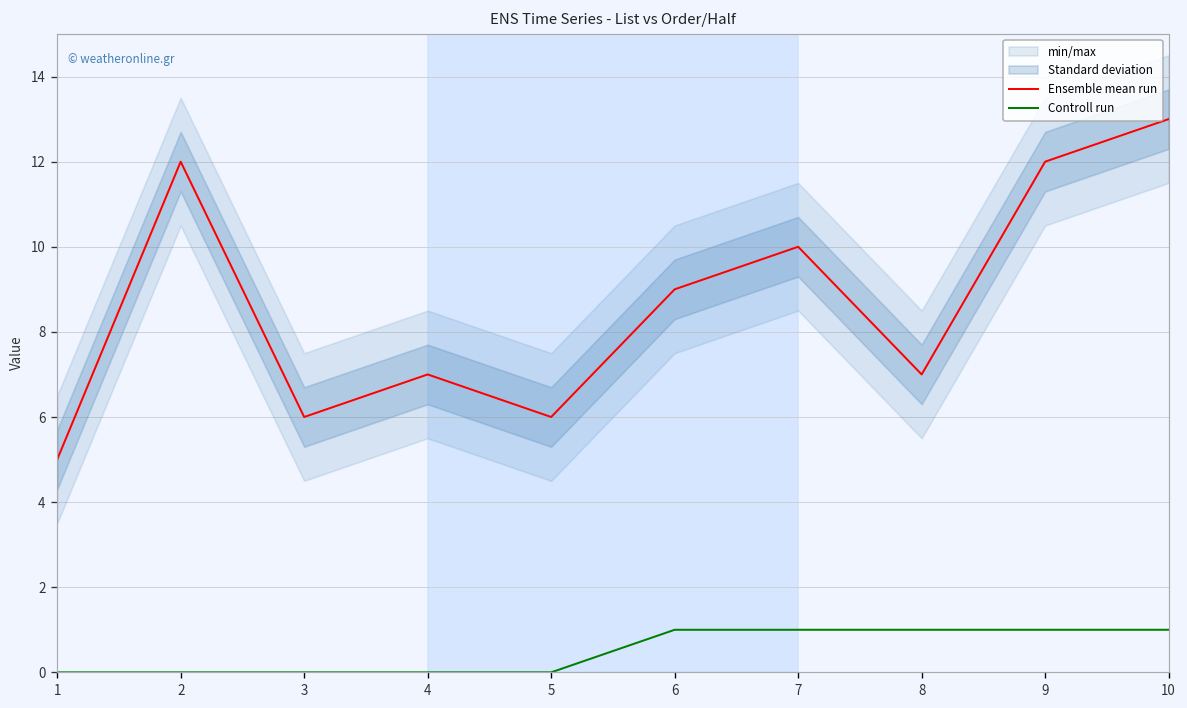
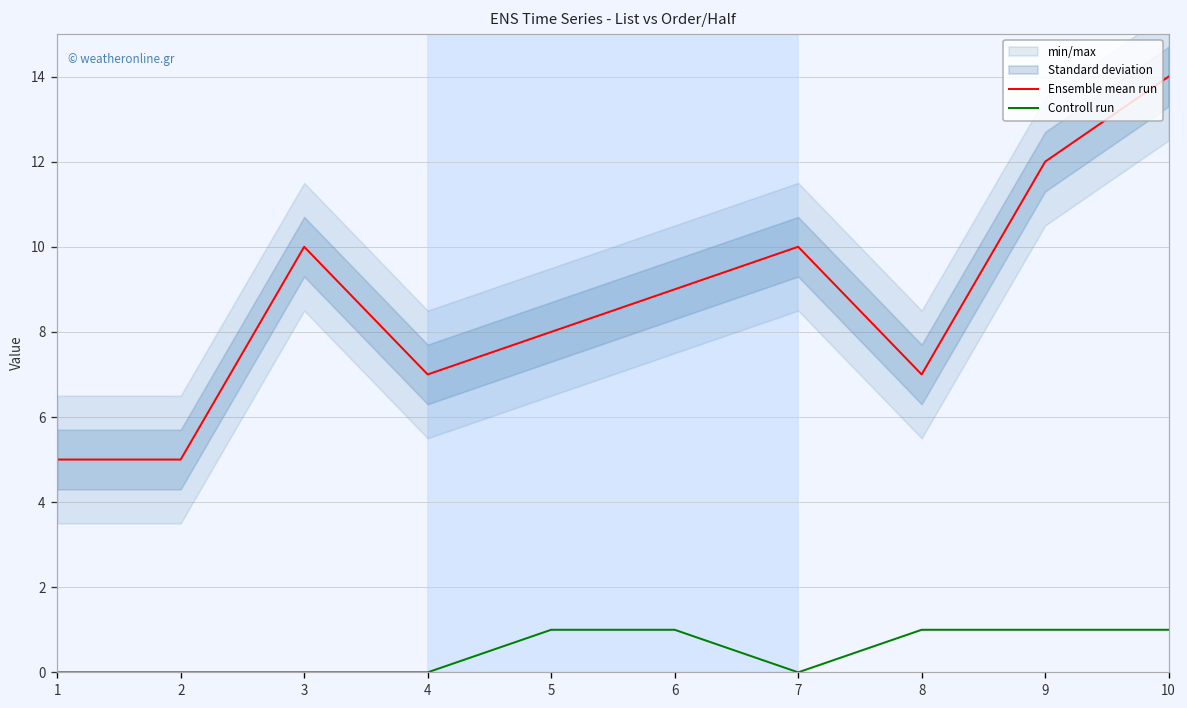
Ensemble mean run, 2: 12 -> 5
Ensemble mean run, 3: 6 -> 10
Ensemble mean run, 5: 6 -> 8
Controll run, 5: 0 -> 1
Controll run, 7: 1 -> 0
Ensemble mean run, 10: 13 -> 14
